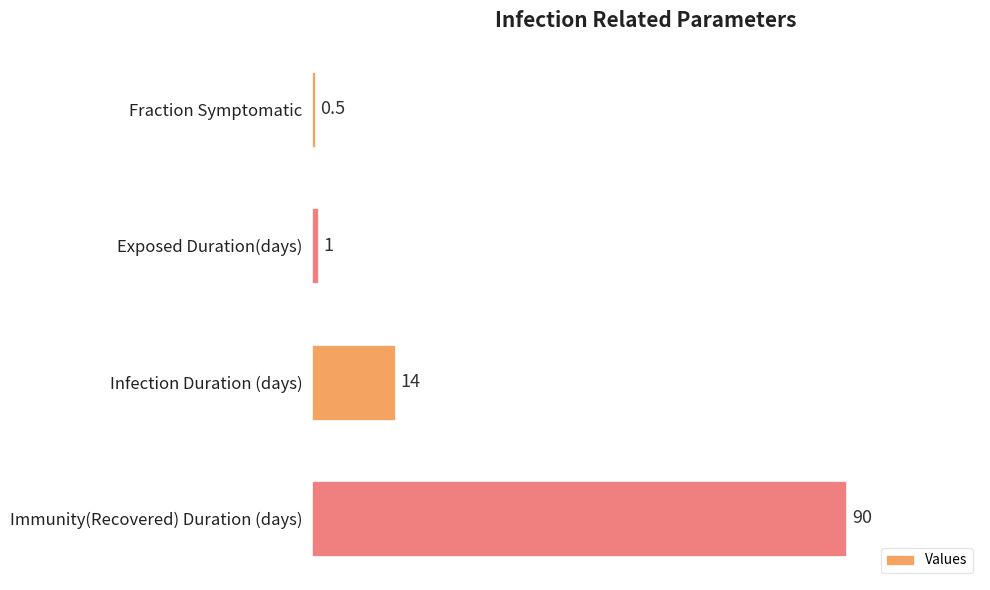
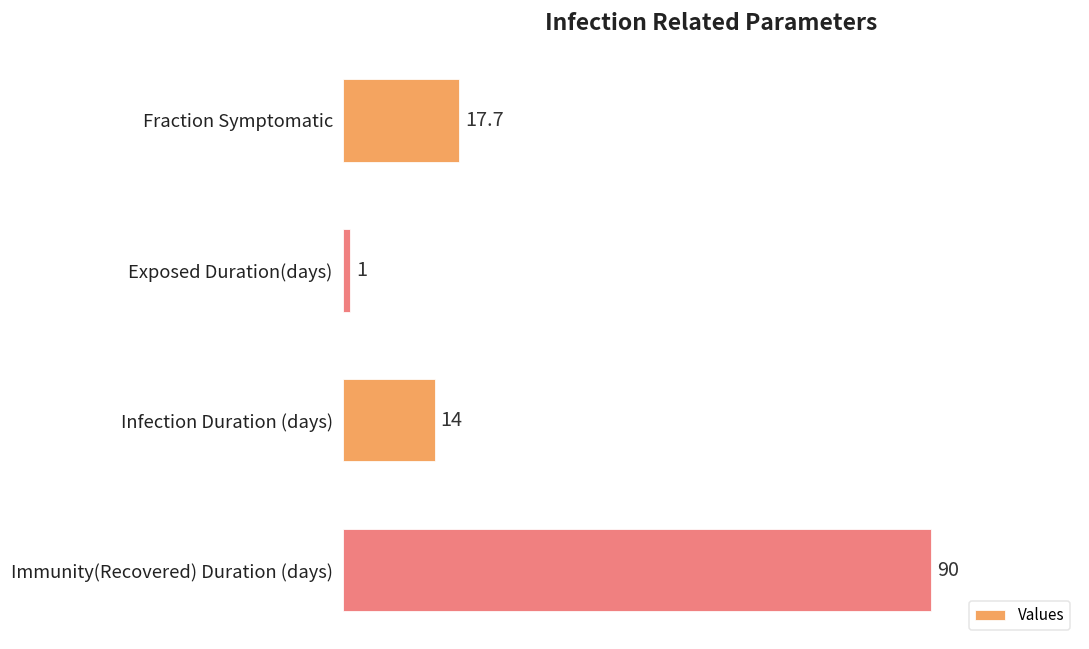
Fraction Symptomatic: 0.5 -> 17.7
